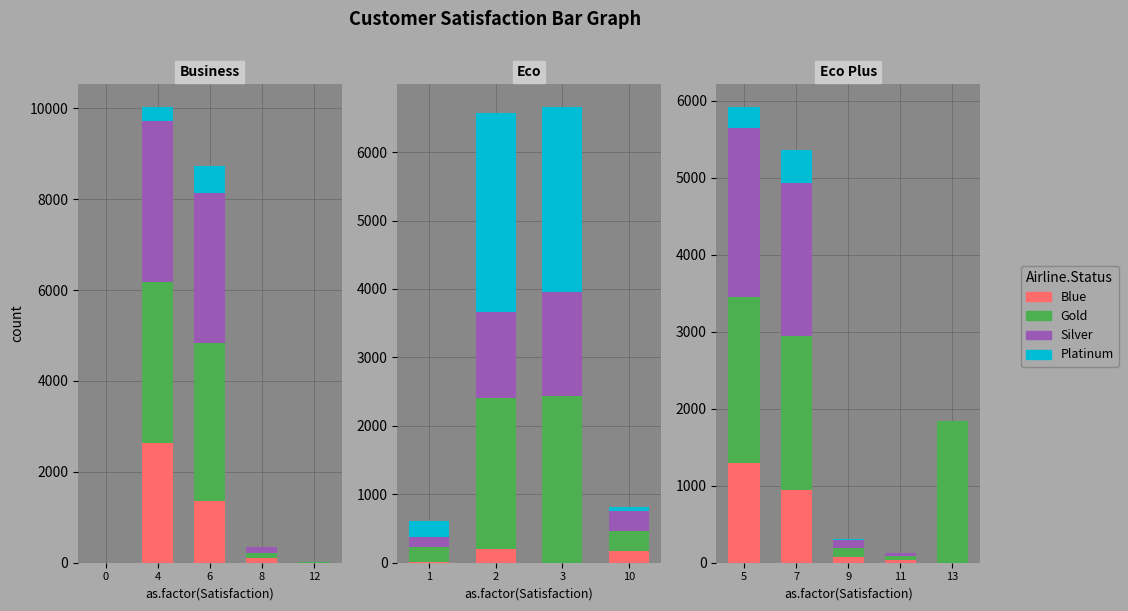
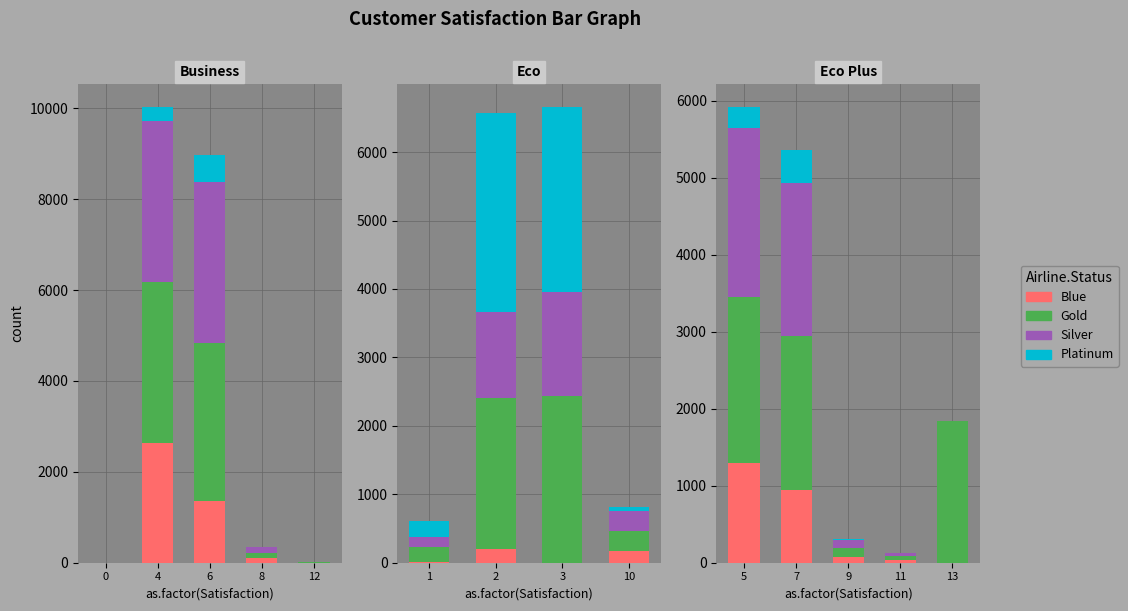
Business, Silver, 6: 3300 -> 3500
